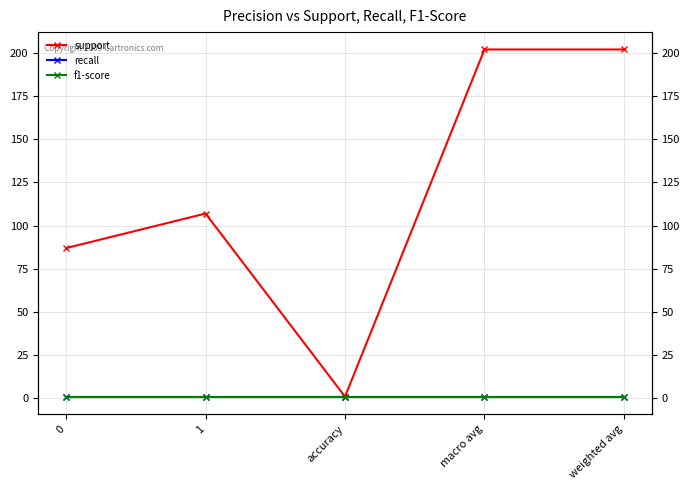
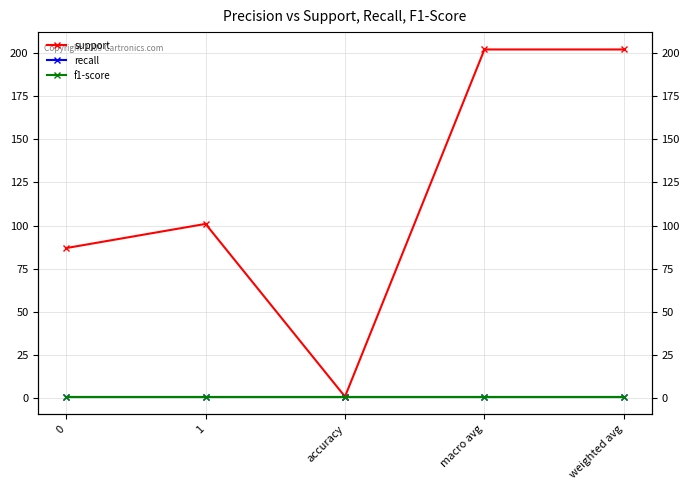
support, 1: 107 -> 101
